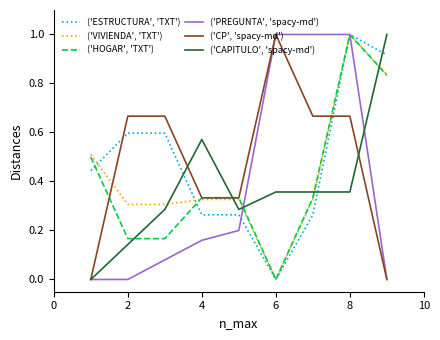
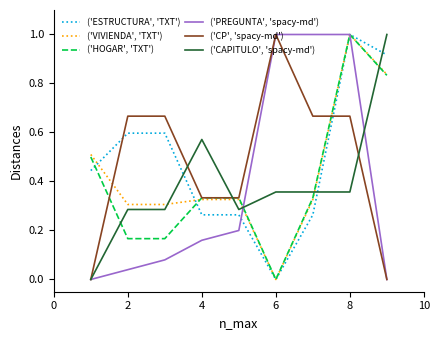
('PREGUNTA', 'spacy-md'), 2: 0.00 -> 0.04
('CAPITULO', 'spacy-md'), 2: 0.14 -> 0.29
